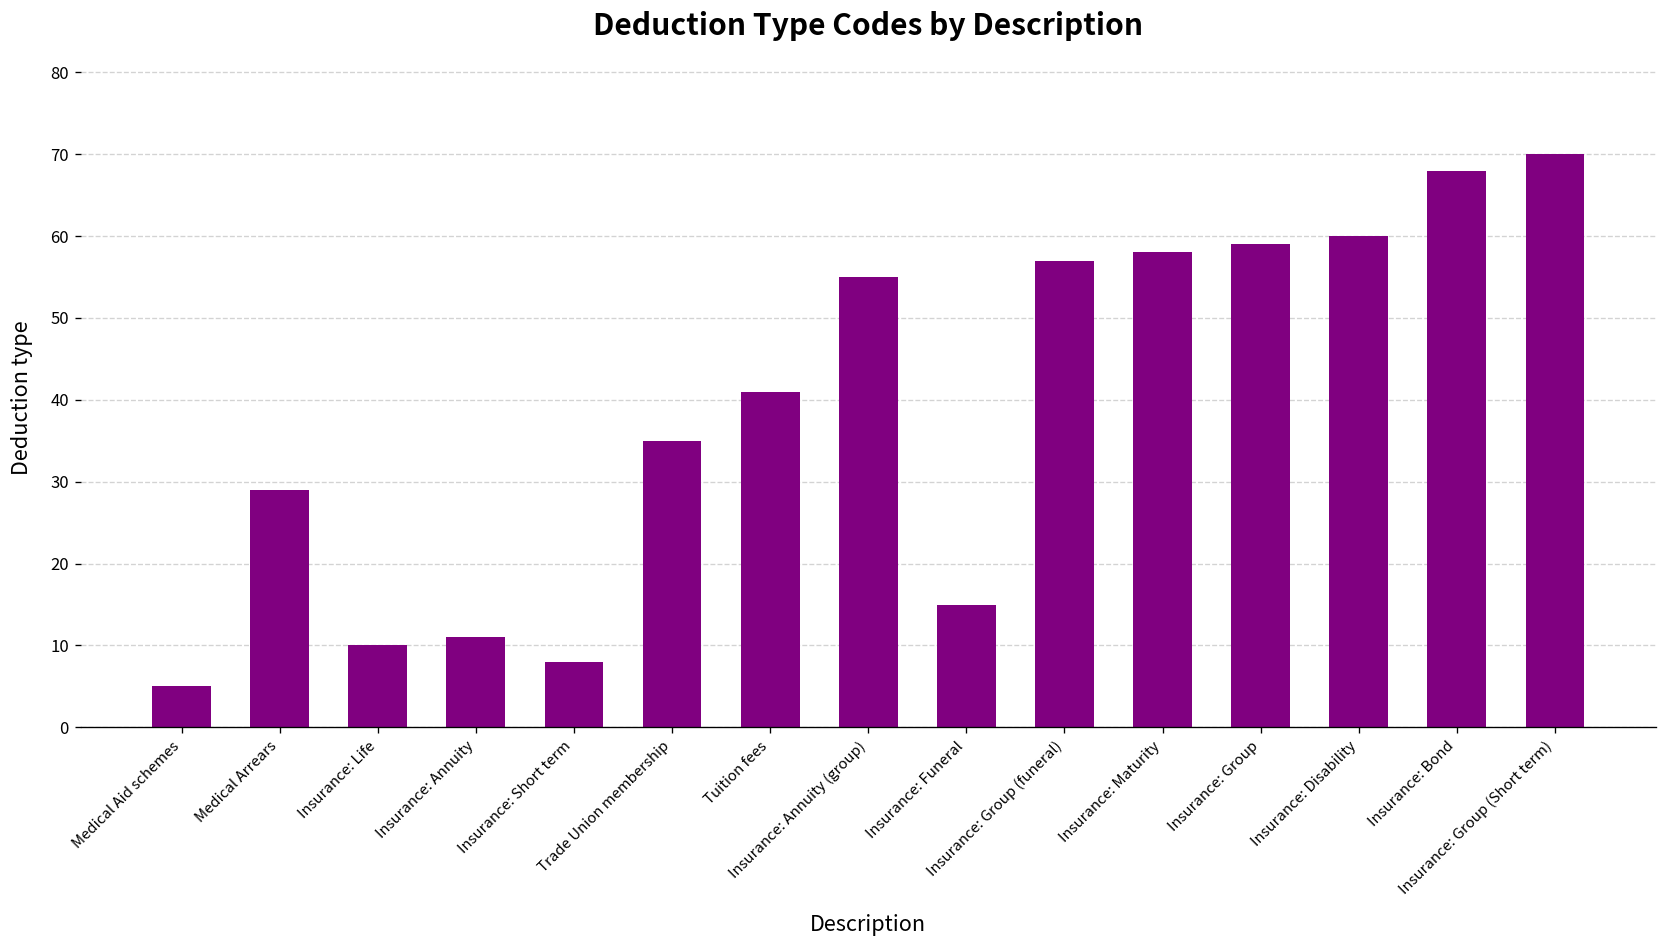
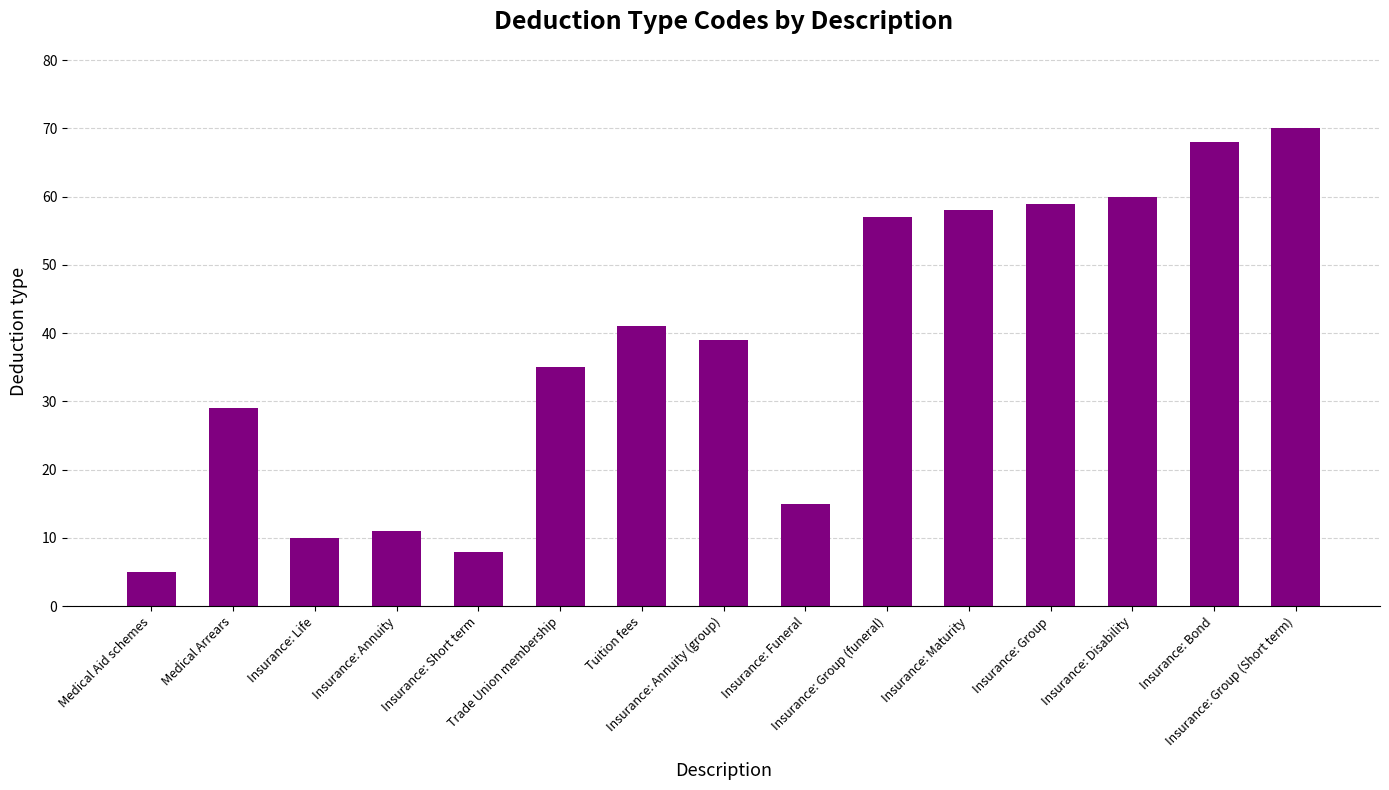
Insurance: Annuity (group): 55 -> 39
